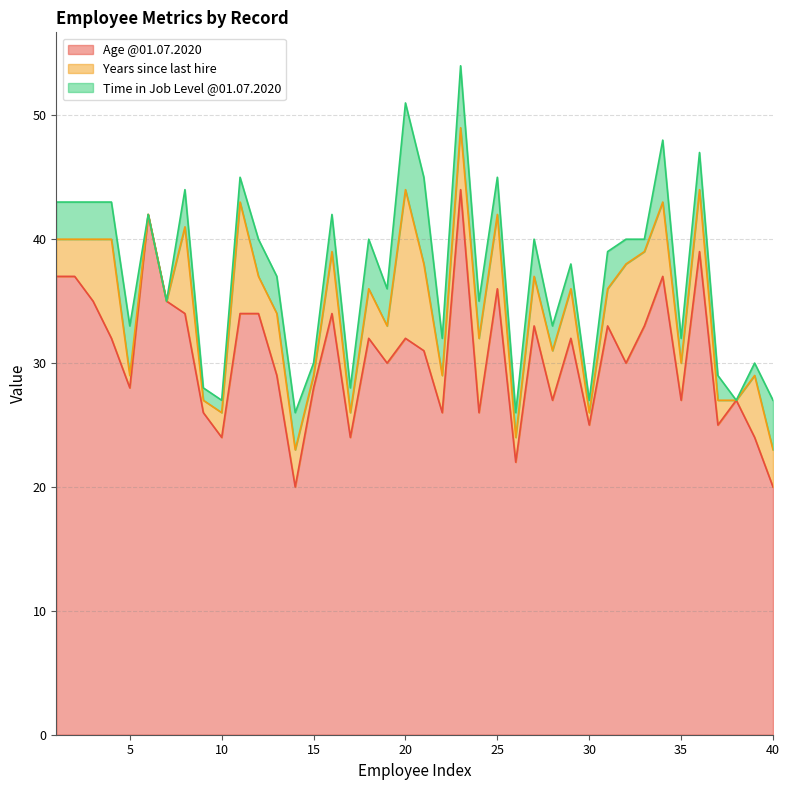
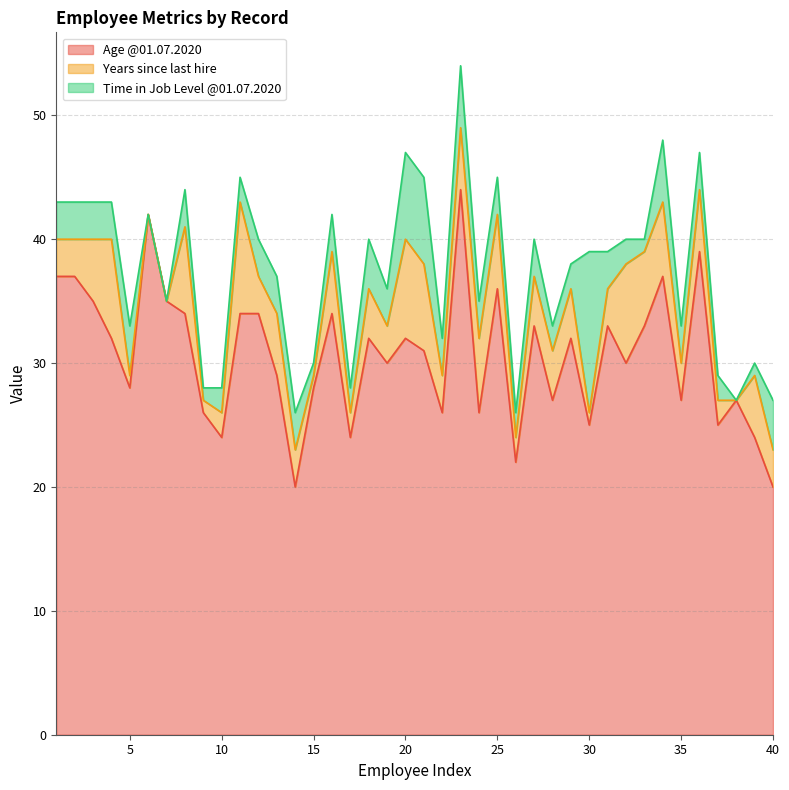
Time in Job Level @01.07.2020, 10: 1 -> 2
Years since last hire, 20: 12 -> 8
Time in Job Level @01.07.2020, 30: 1 -> 13
Time in Job Level @01.07.2020, 35: 2 -> 3
